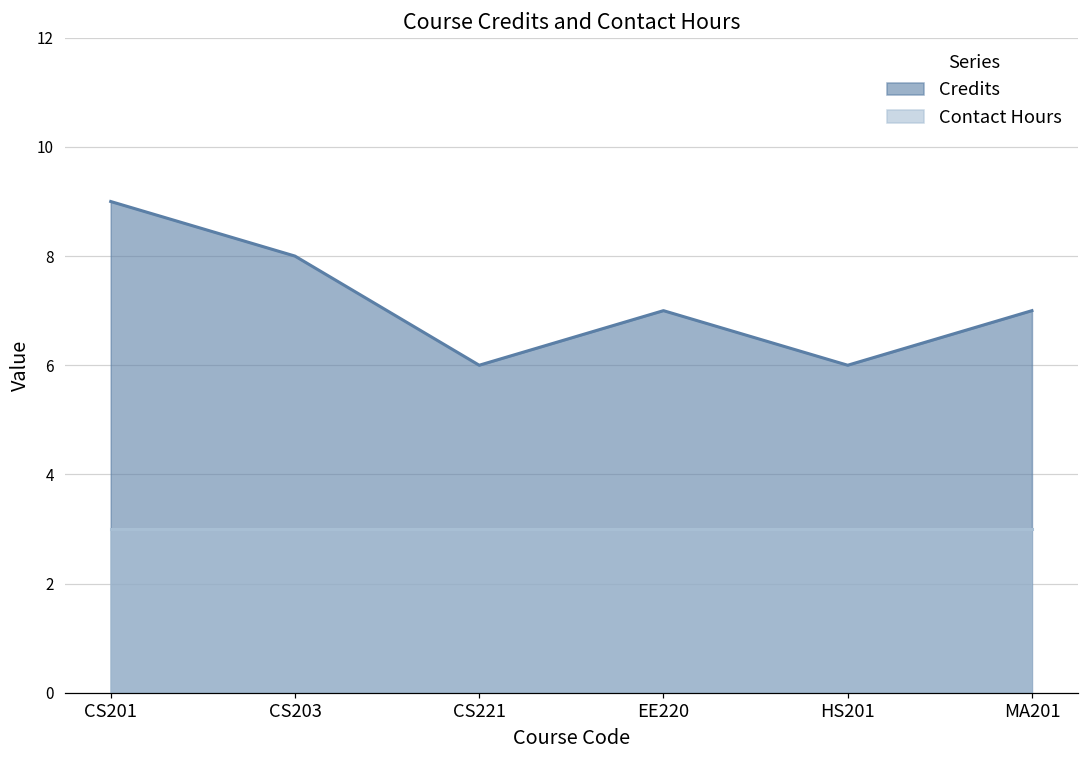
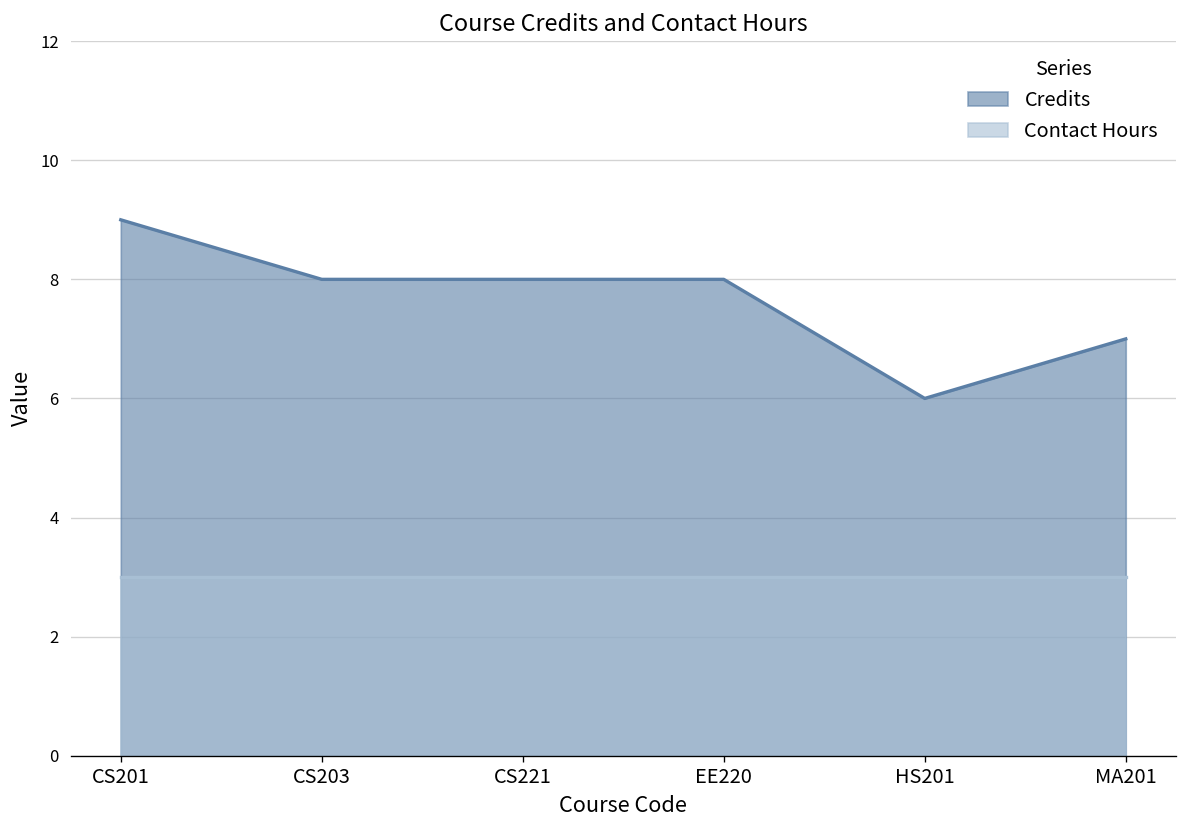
Credits, CS221: 6 -> 8
Credits, EE220: 7 -> 8
